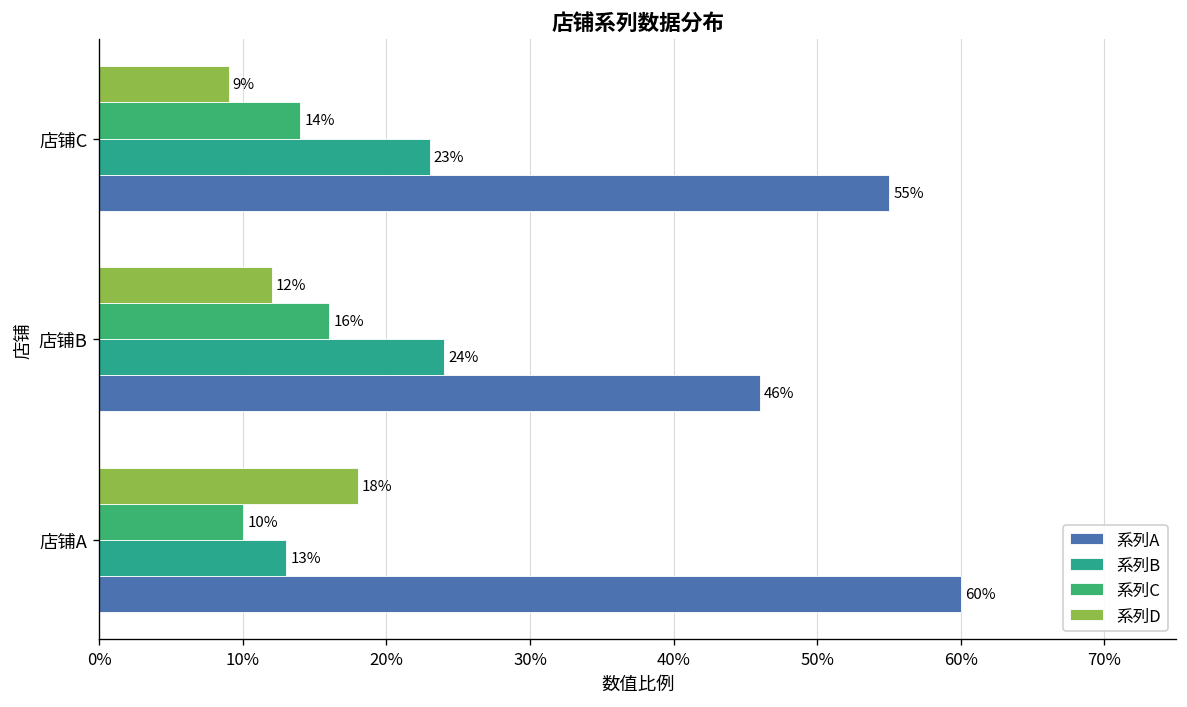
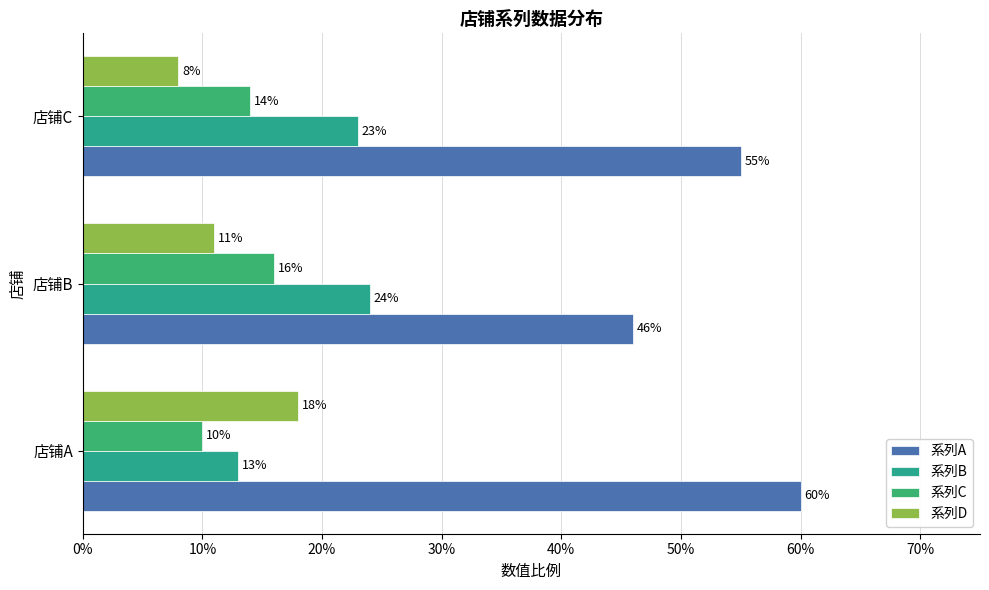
系列D, 店铺C: 9% -> 8%
系列D, 店铺B: 12% -> 11%
